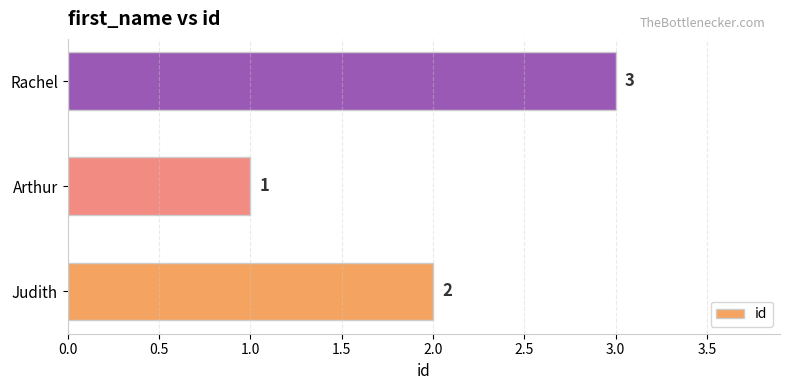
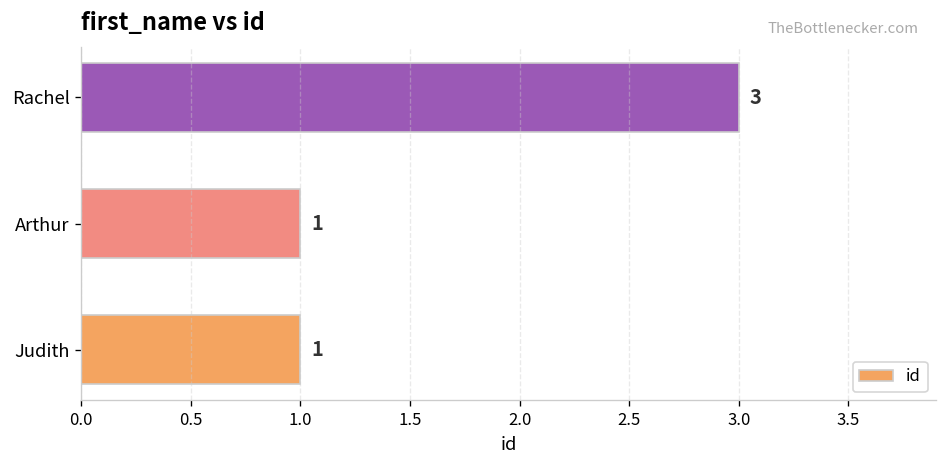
Judith: 2 -> 1
